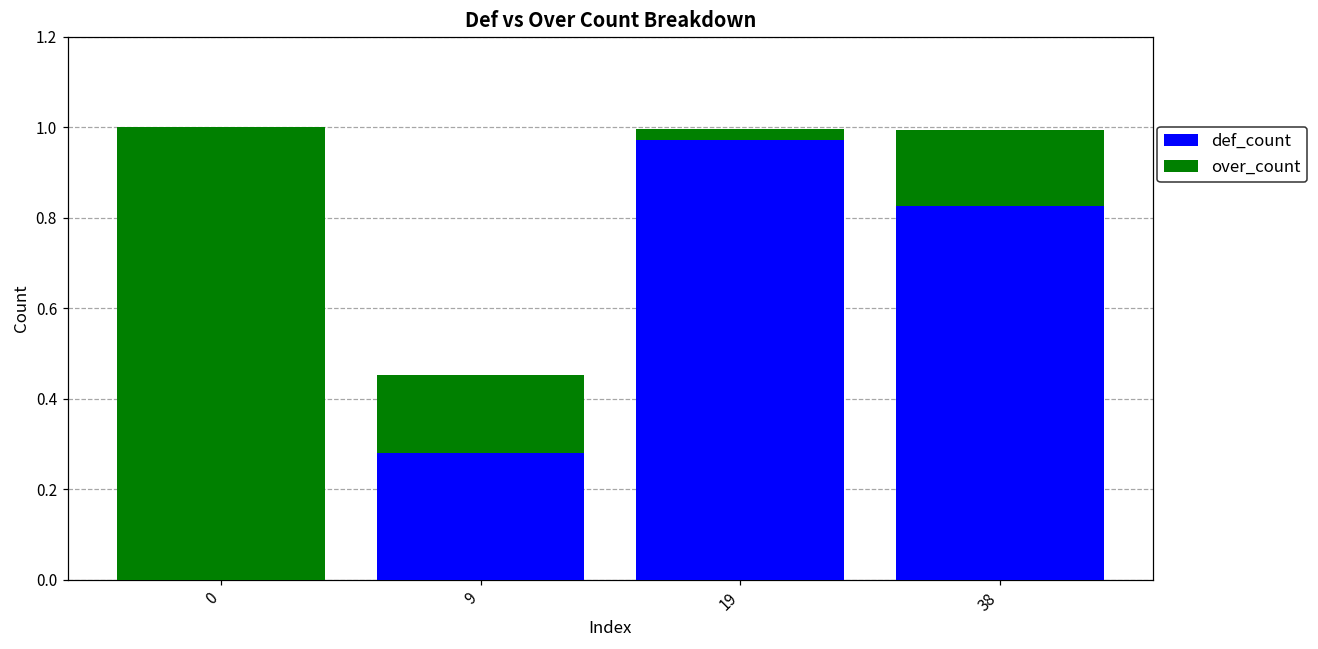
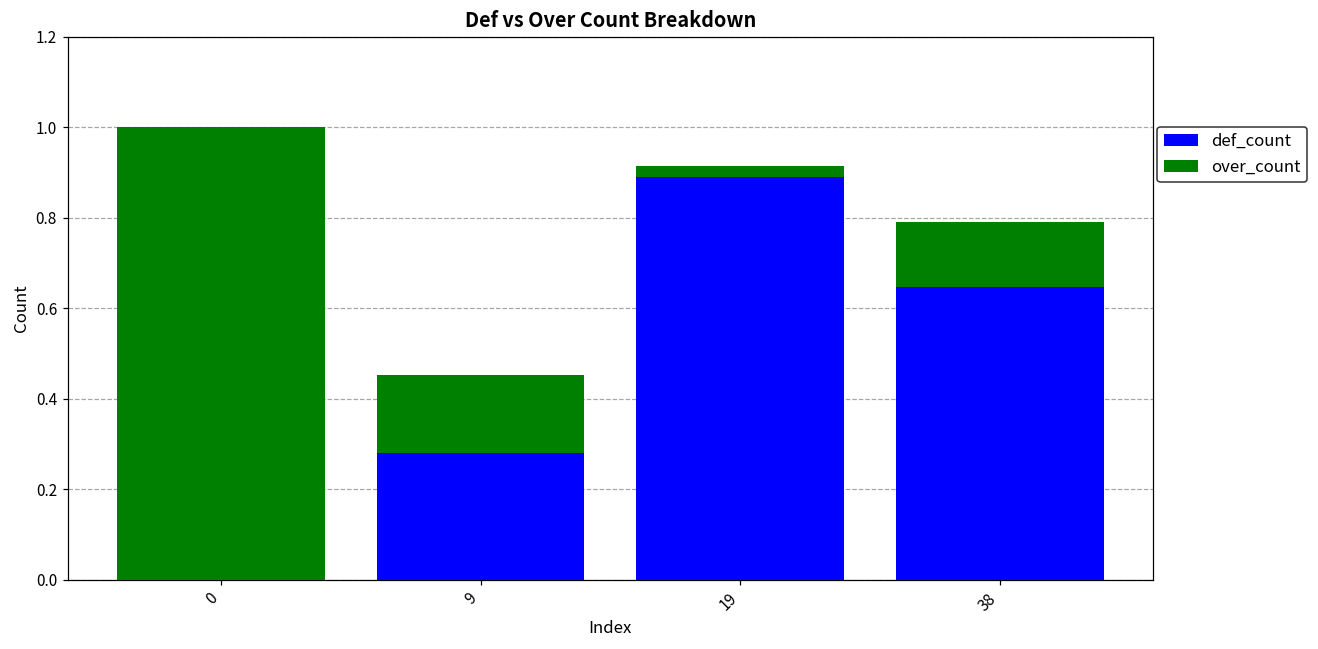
def_count, 19: 0.97 -> 0.89
def_count, 38: 0.83 -> 0.65
over_count, 38: 0.17 -> 0.14
